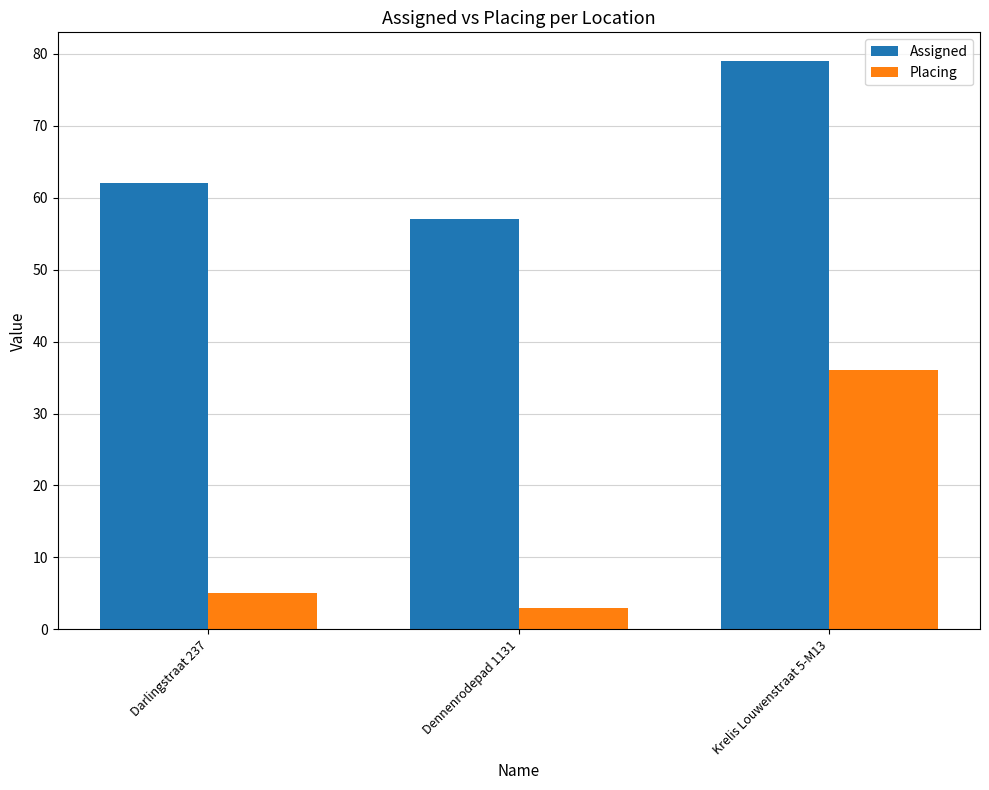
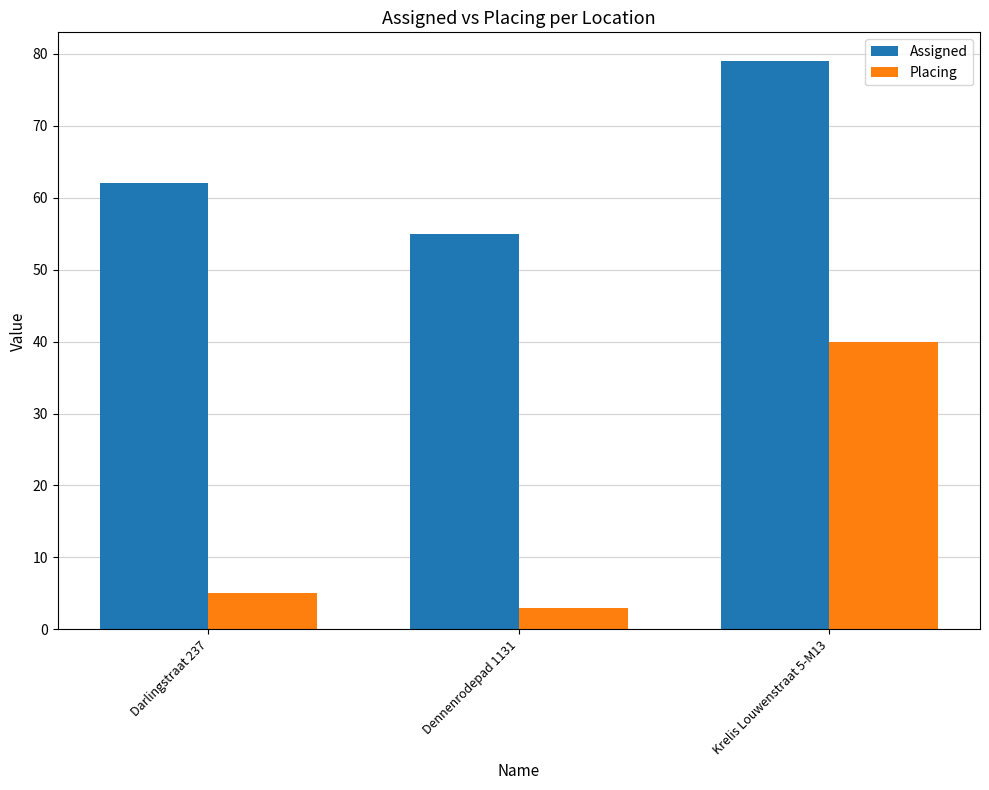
Assigned, Dennenrodepad 1131: 57 -> 55
Placing, Krelis Louwenstraat 5-M13: 36 -> 40
